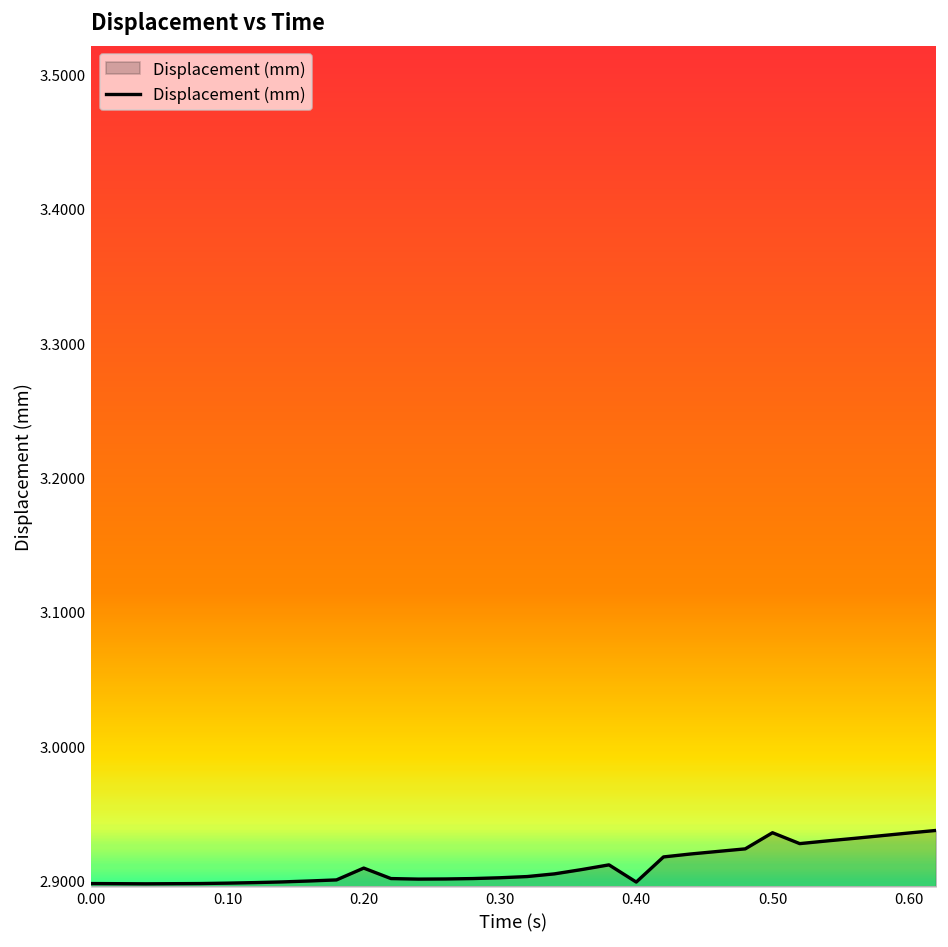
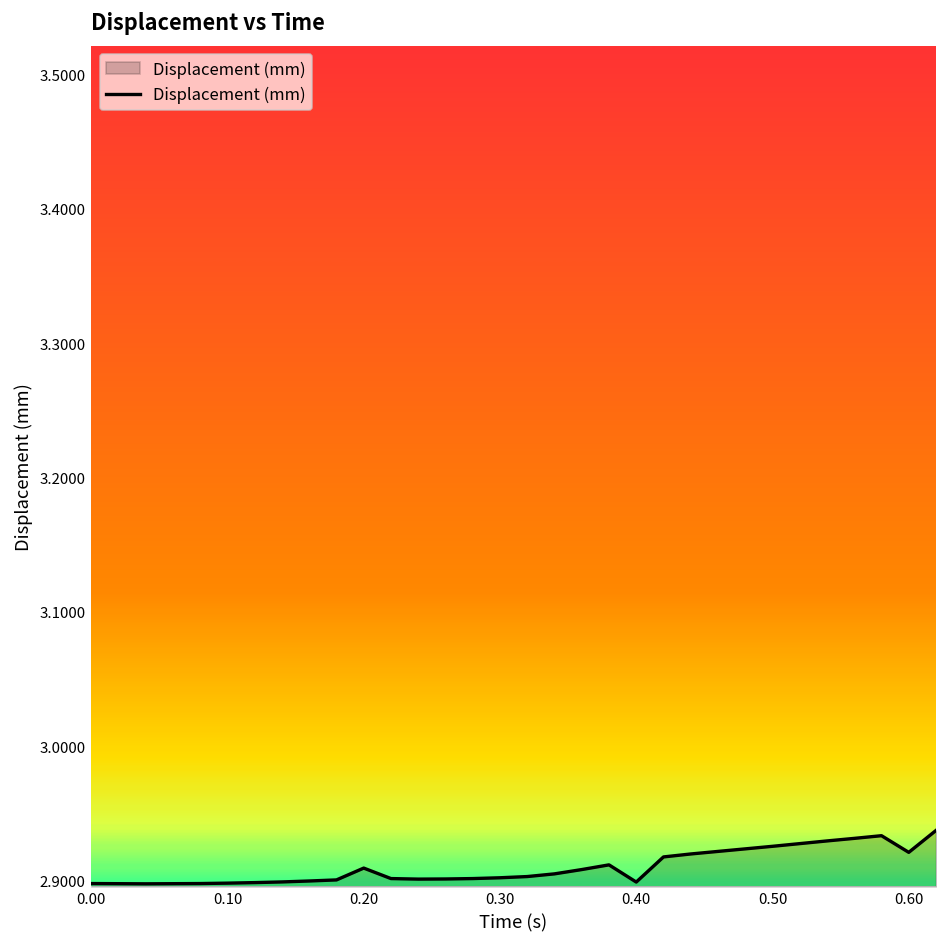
0.50: 2.936 -> 2.926
0.60: 2.936 -> 2.921
